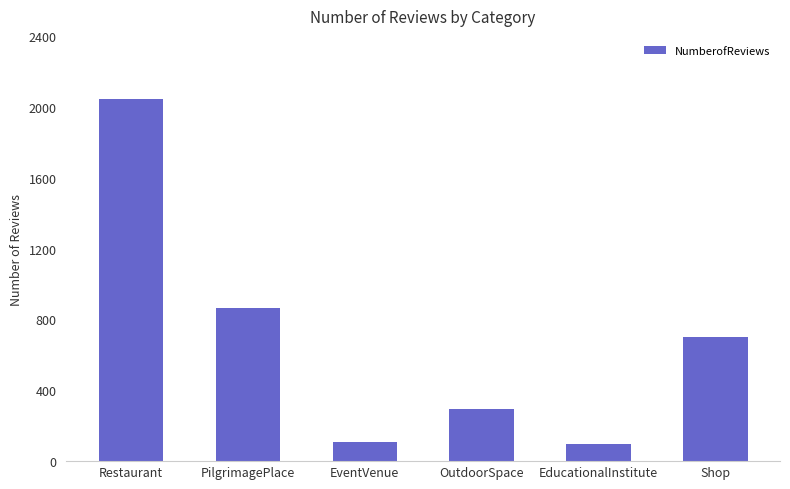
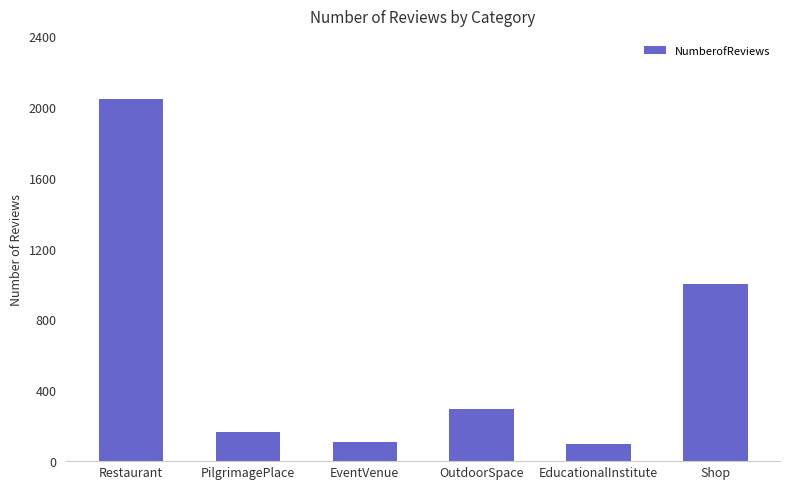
PilgrimagePlace: 870 -> 170
Shop: 700 -> 1000
